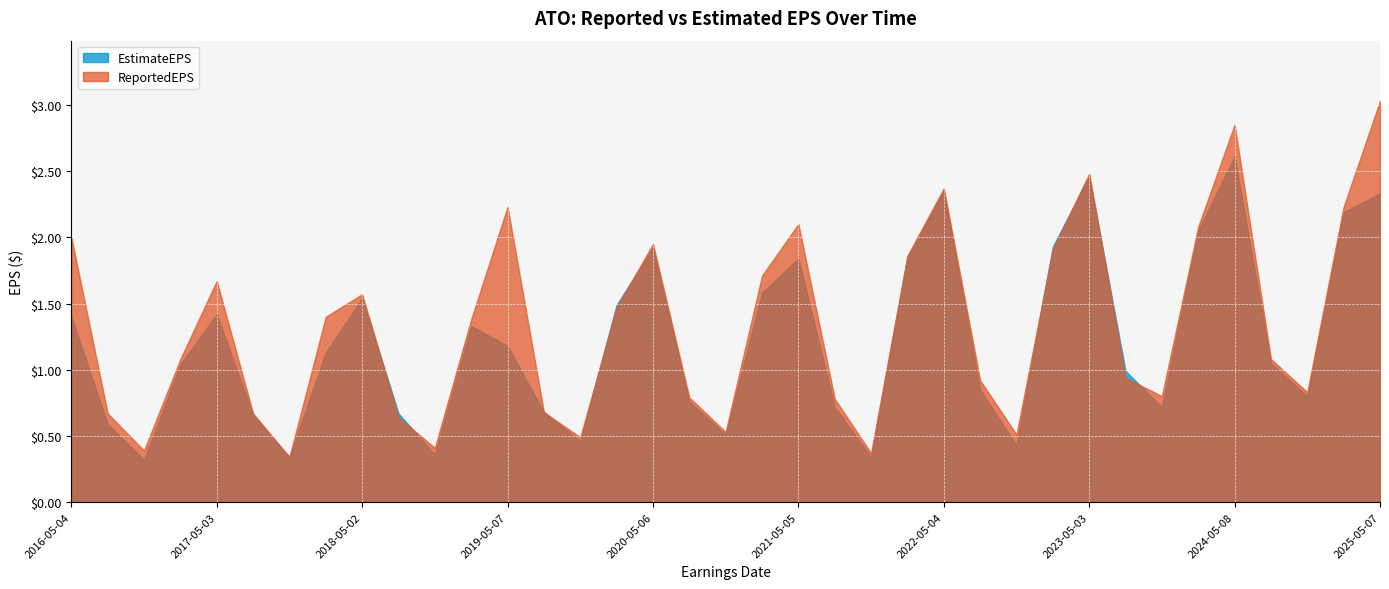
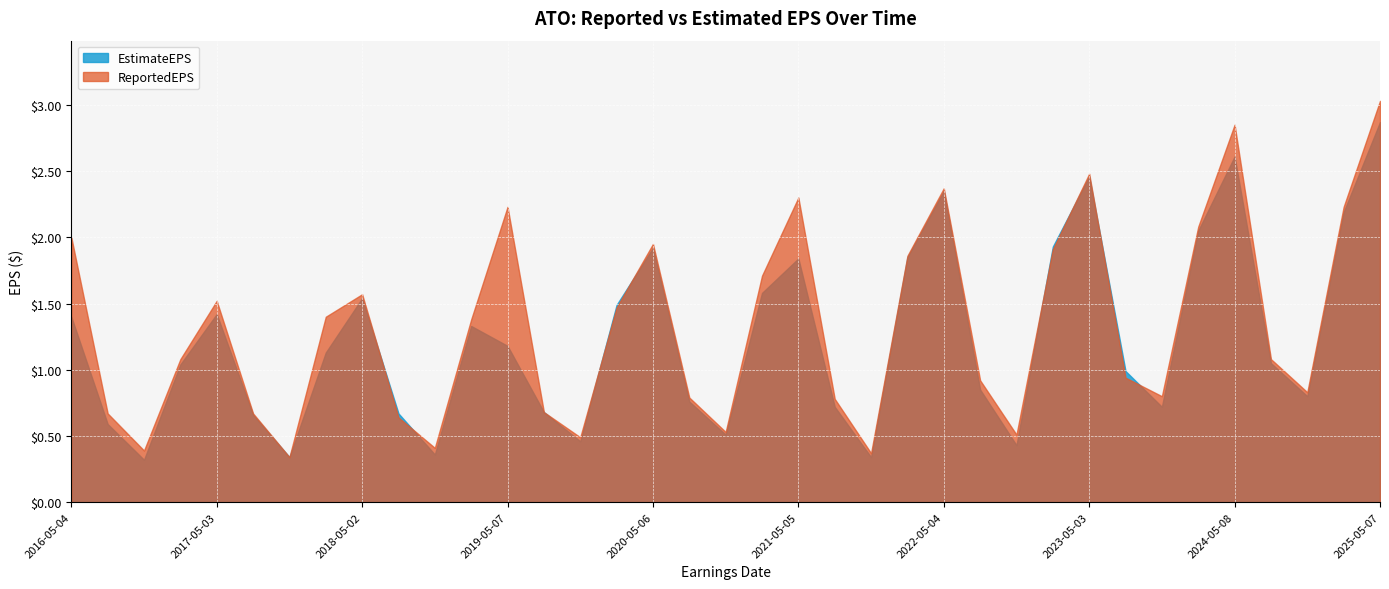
ReportedEPS, 2017-05-03: $1.67 -> $1.52
ReportedEPS, 2021-05-05: $2.1 -> $2.3
EstimateEPS, 2025-05-07: $2.33 -> $2.87
